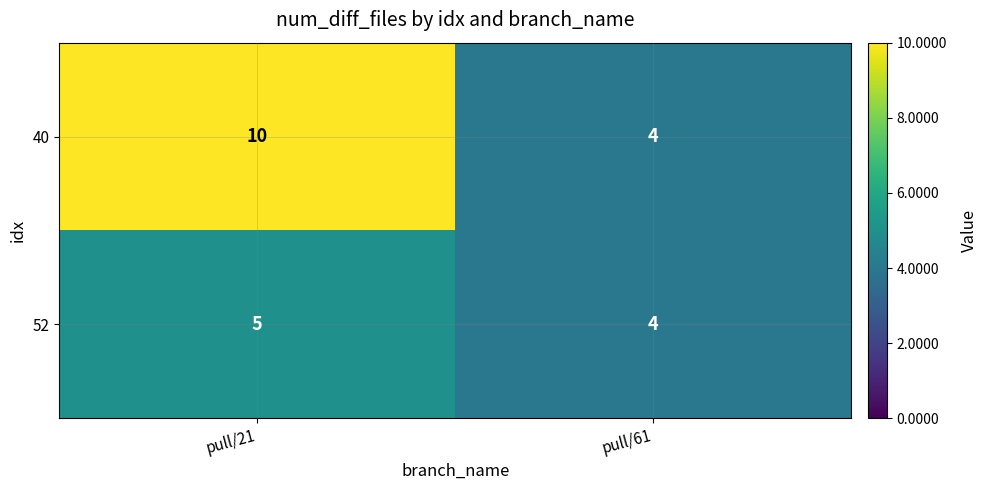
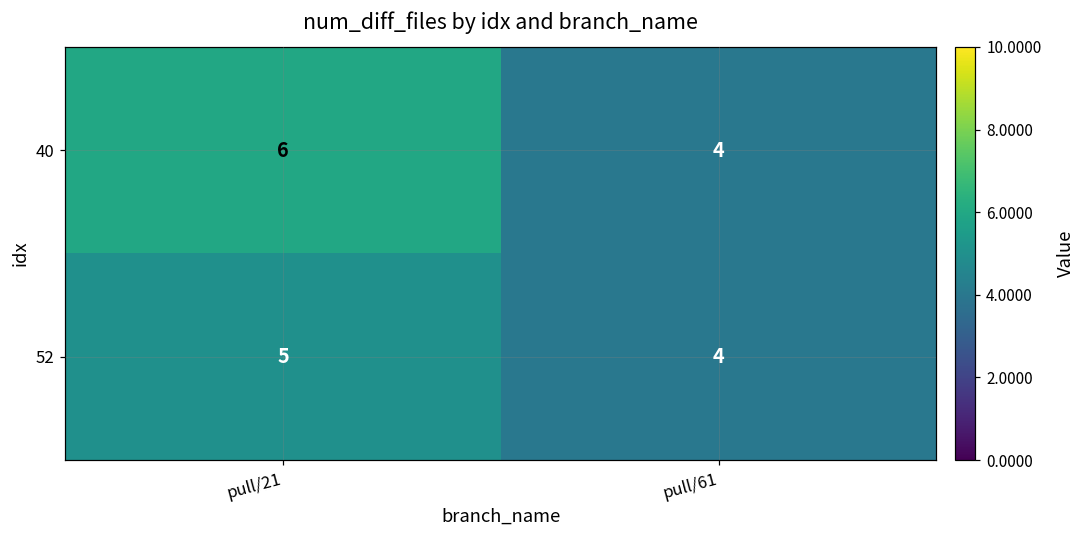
40, pull/21: 10 -> 6
